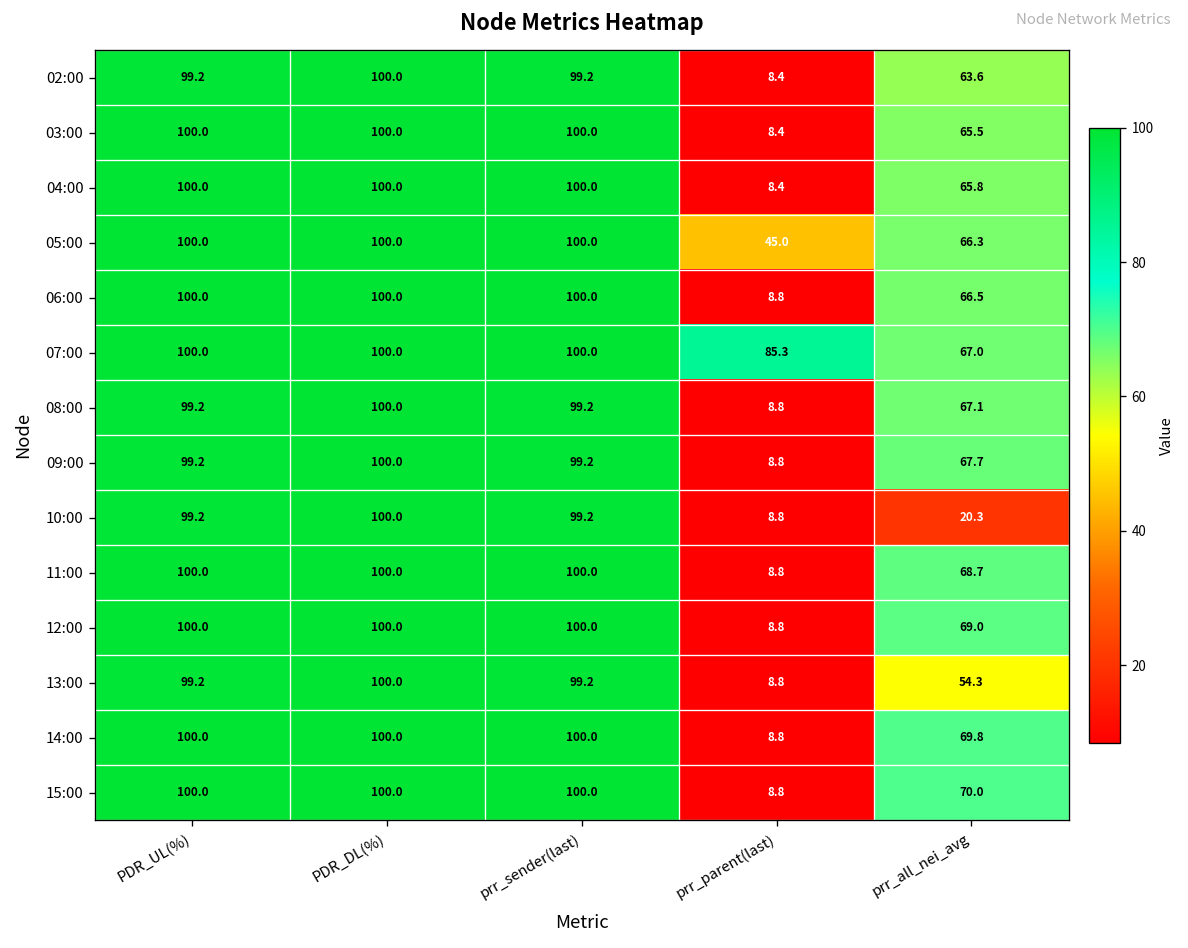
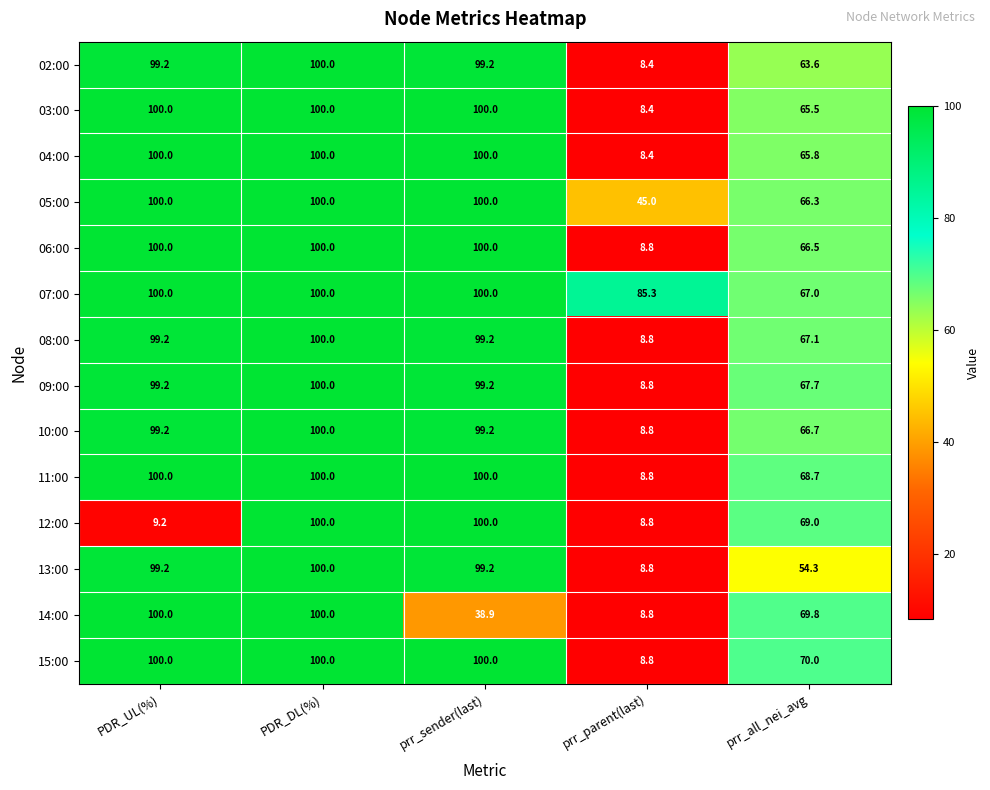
10:00, prr_all_nei_avg: 20.3 -> 66.7
12:00, PDR_UL(%): 100.0 -> 9.2
14:00, prr_sender(last): 100.0 -> 38.9
